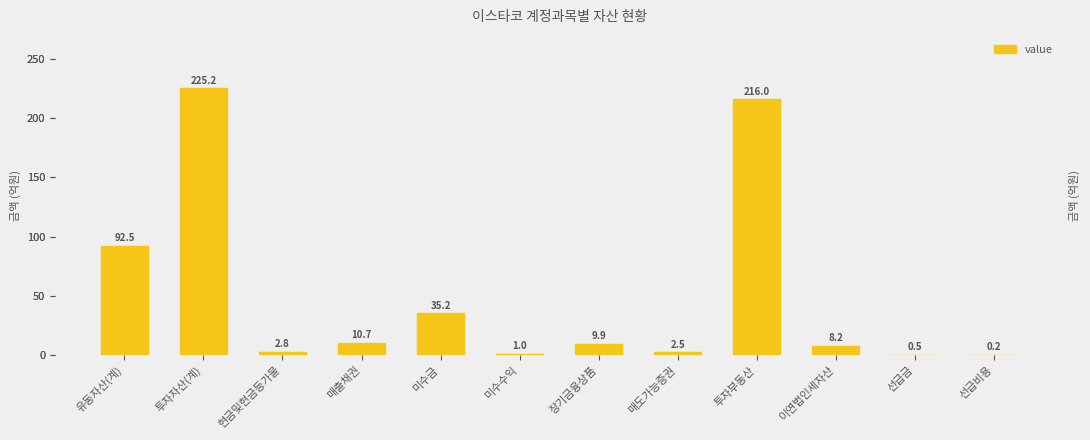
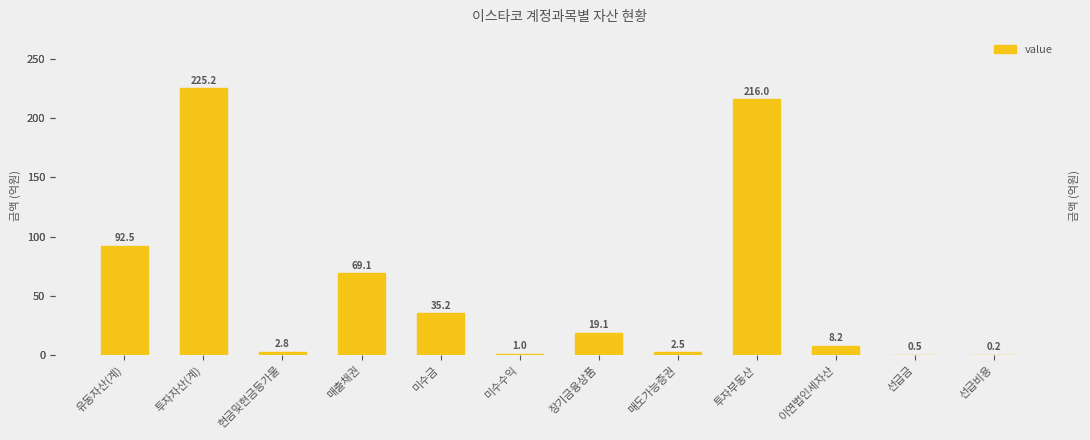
매출채권: 10.7 -> 69.1
장기금융상품: 9.9 -> 19.1
